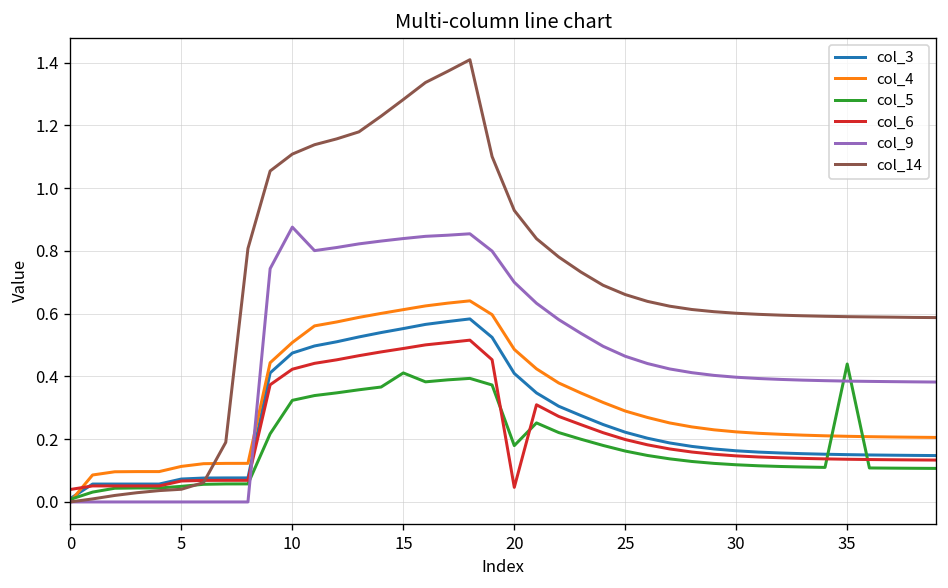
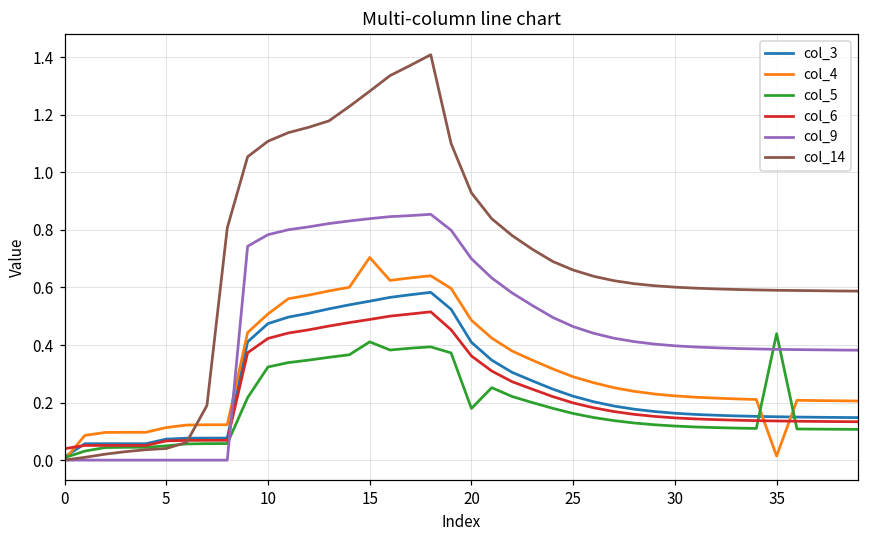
col_9, 10: 0.88 -> 0.78
col_4, 15: 0.61 -> 0.70
col_6, 20: 0.05 -> 0.36
col_4, 35: 0.21 -> 0.01
